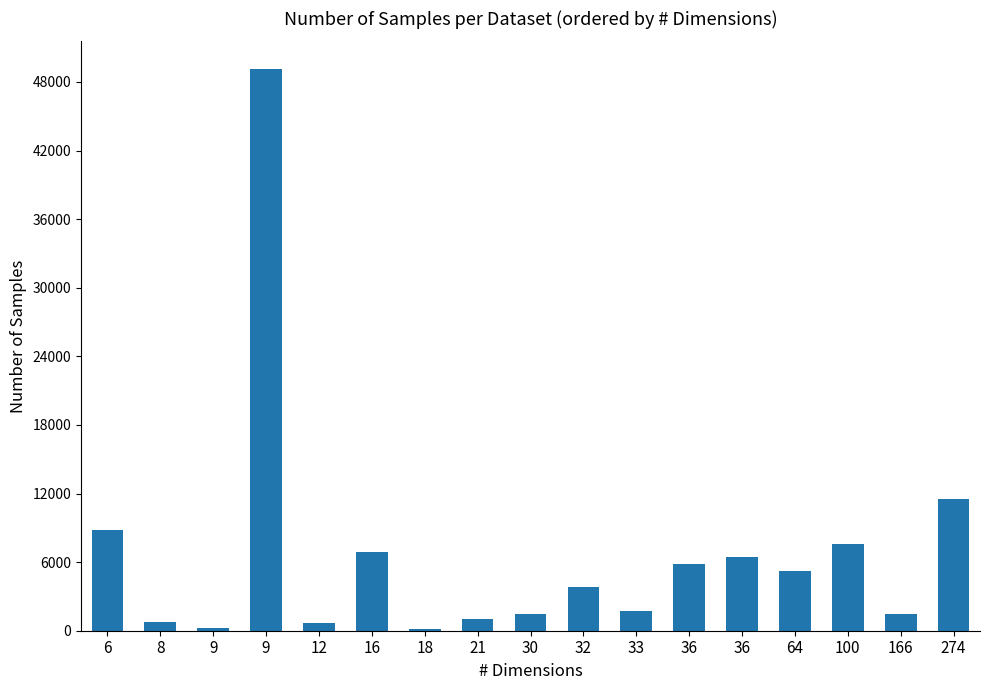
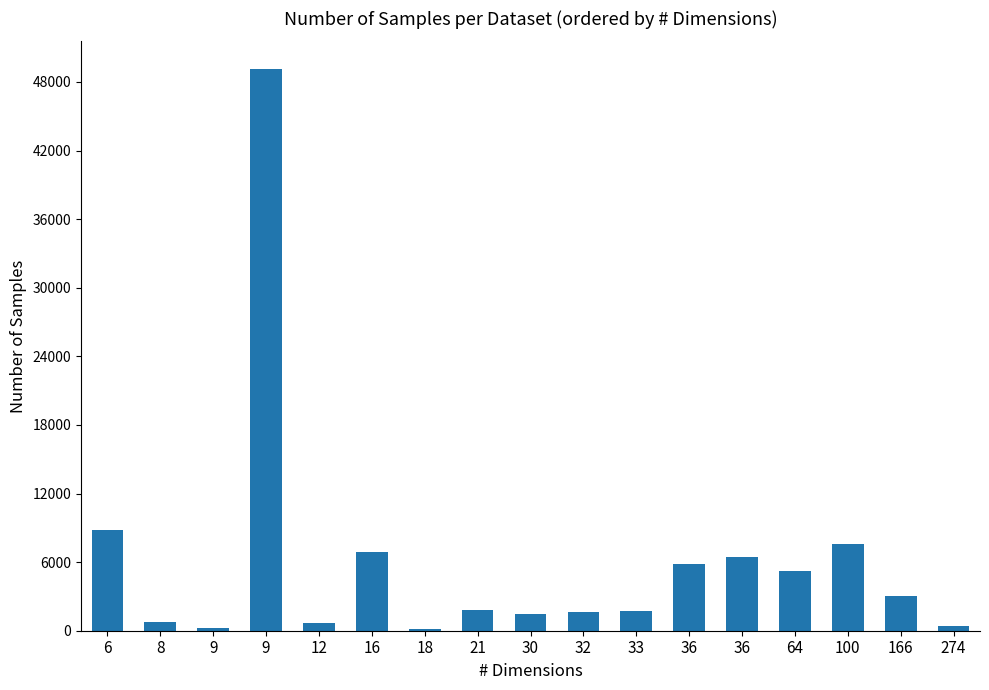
21: 1100 -> 1800
32: 3800 -> 1600
166: 1500 -> 3100
274: 11600 -> 500
